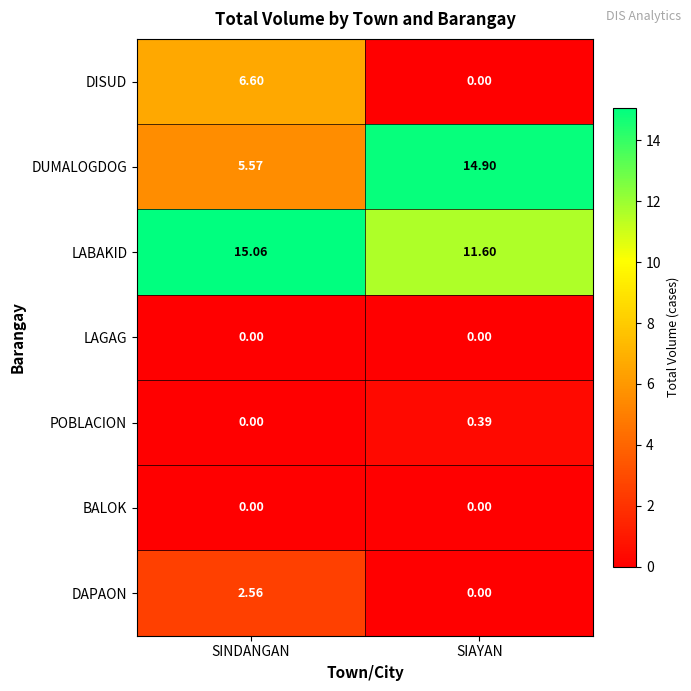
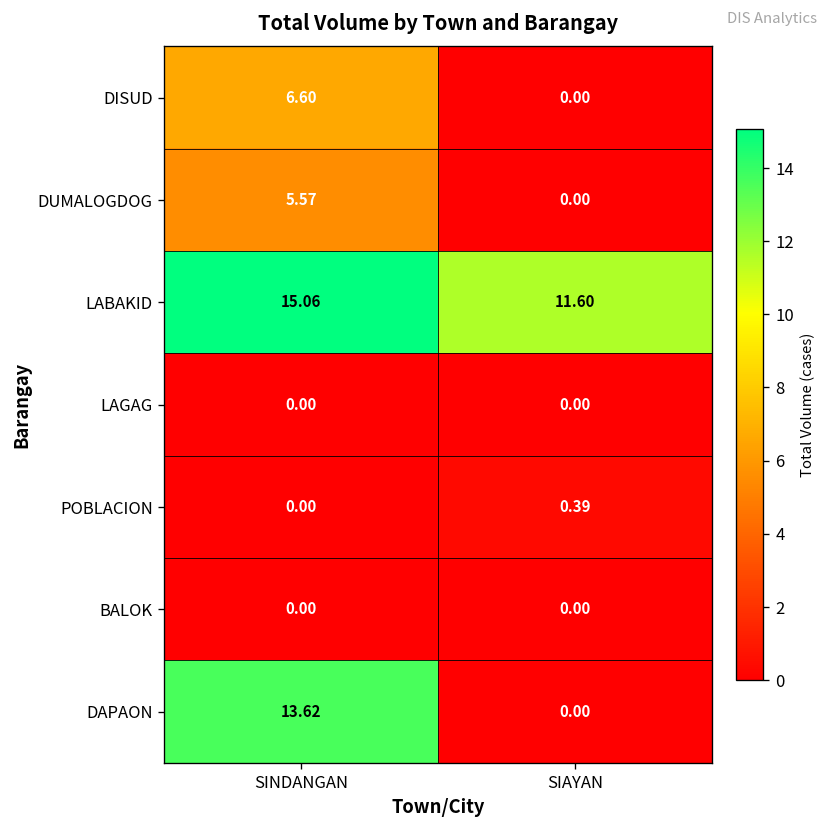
DUMALOGDOG, SIAYAN: 14.90 -> 0.00
DAPAON, SINDANGAN: 2.56 -> 13.62
